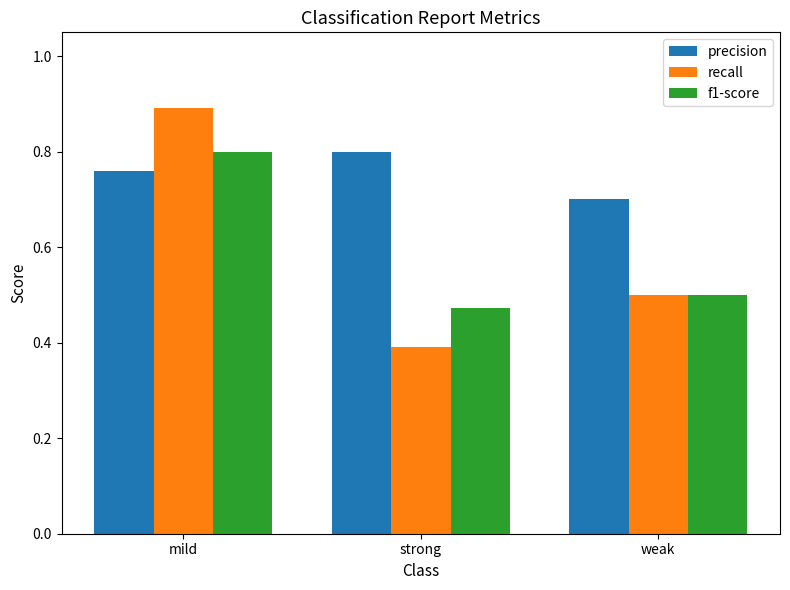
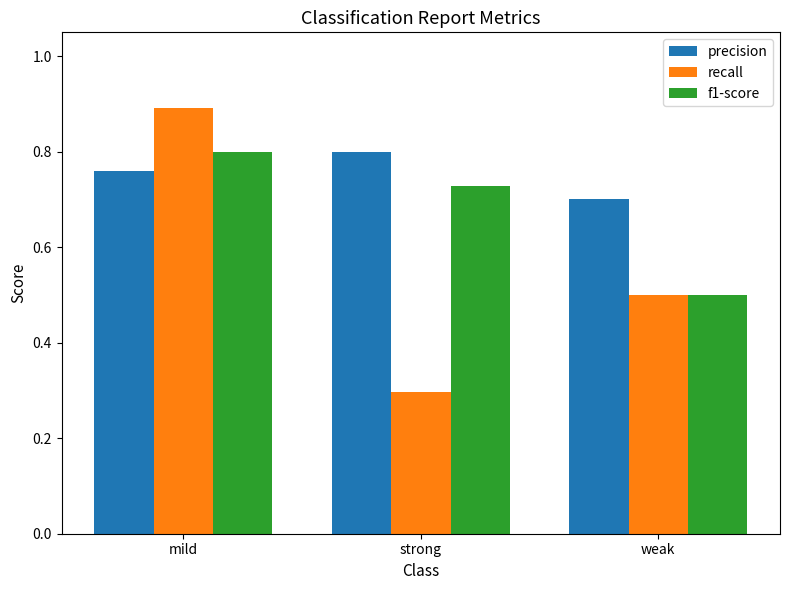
recall, strong: 0.39 -> 0.30
f1-score, strong: 0.47 -> 0.73
